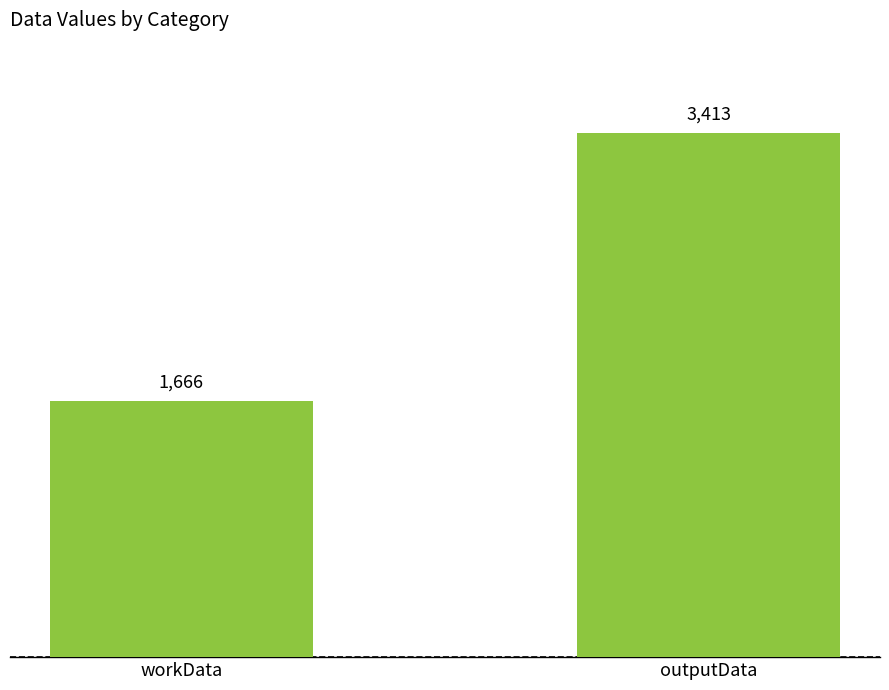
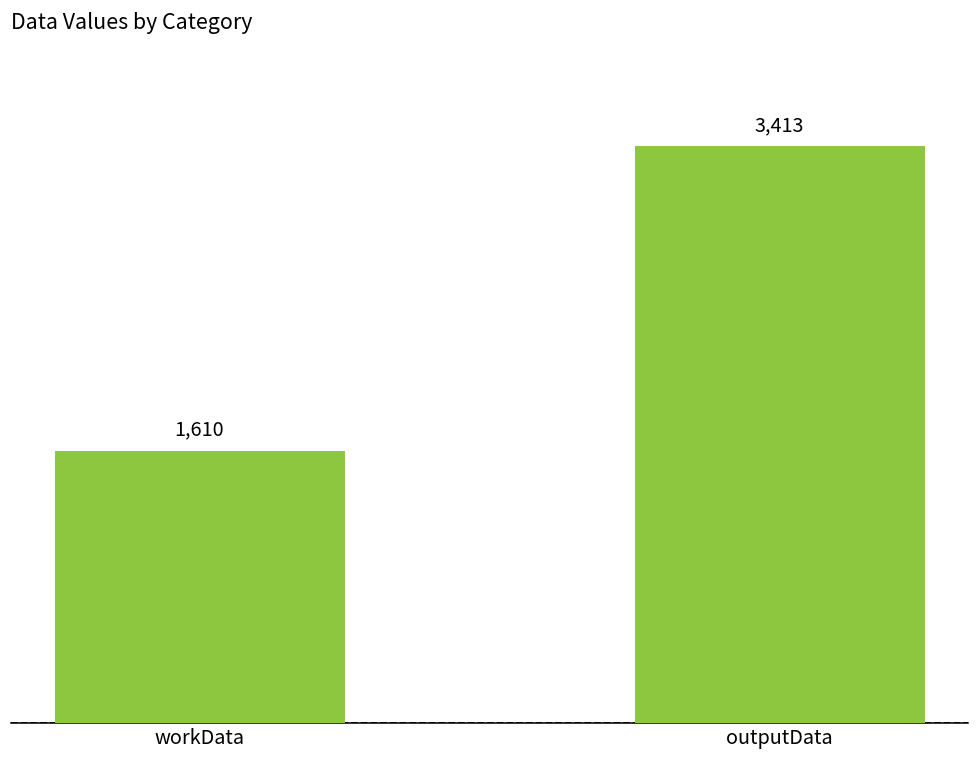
workData: 1,666 -> 1,610
